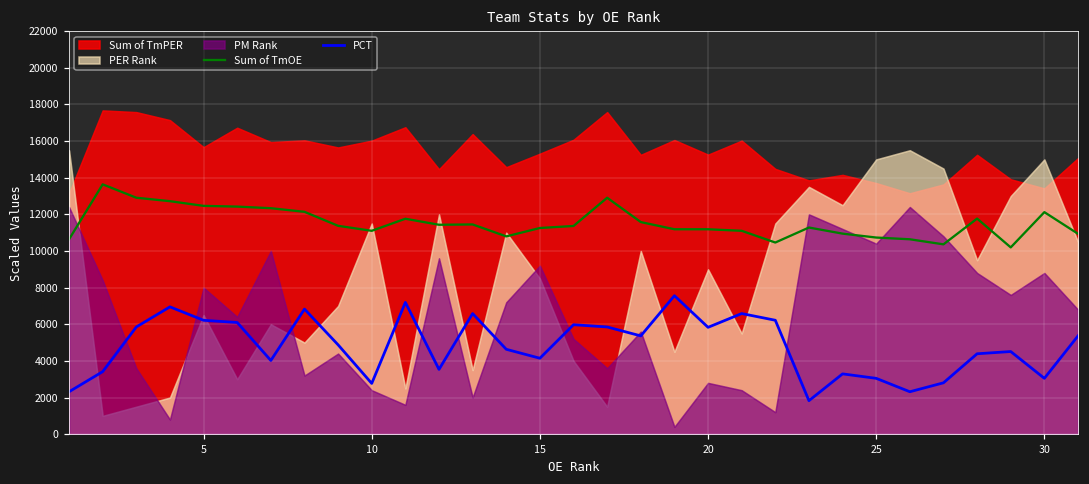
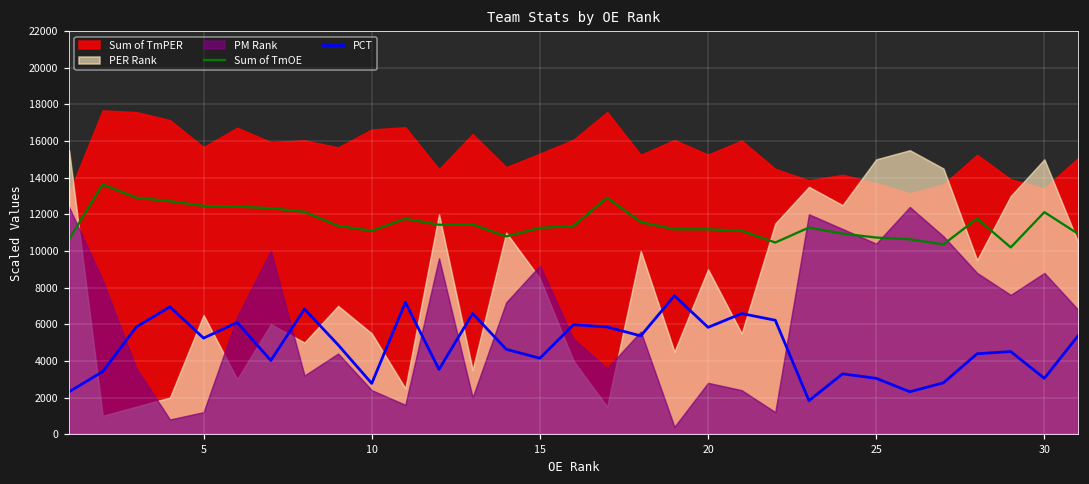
PCT, 5: 6200 -> 5200
PM Rank, 5: 8000 -> 1200
Sum of TmPER, 10: 16000 -> 16600
PER Rank, 10: 11500 -> 5500
